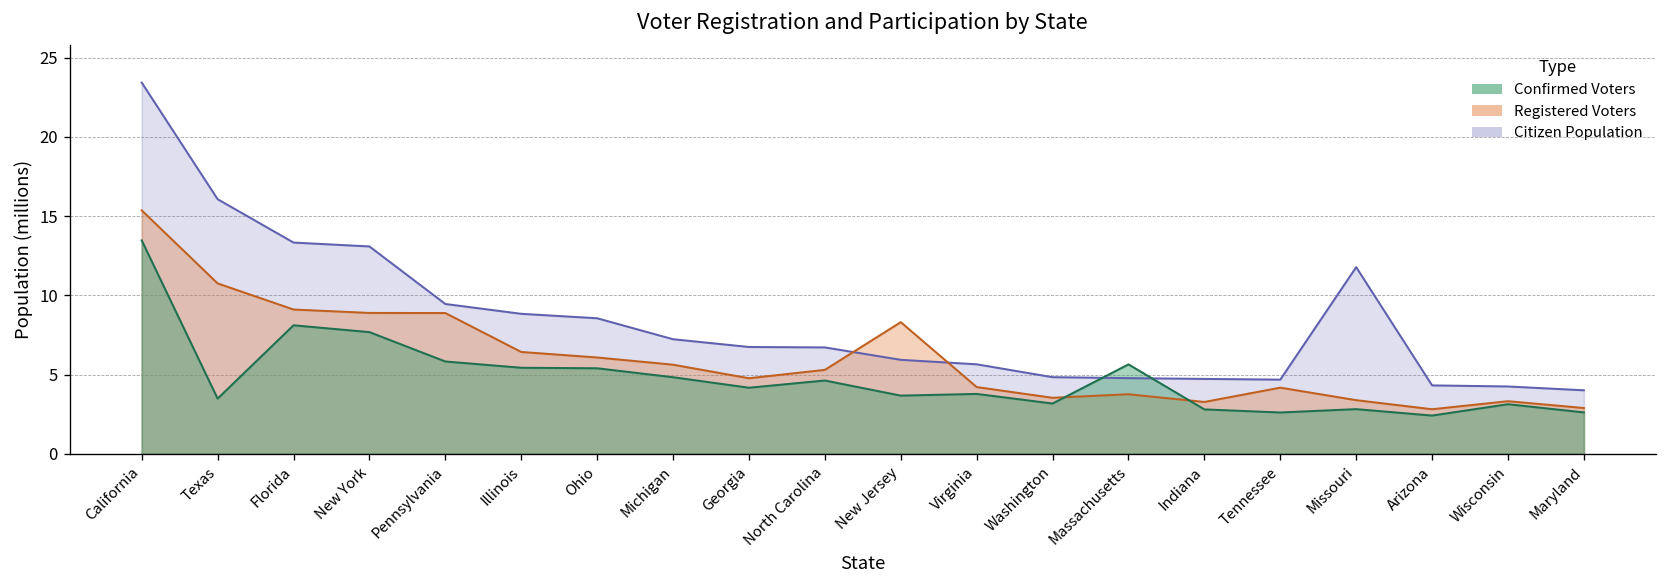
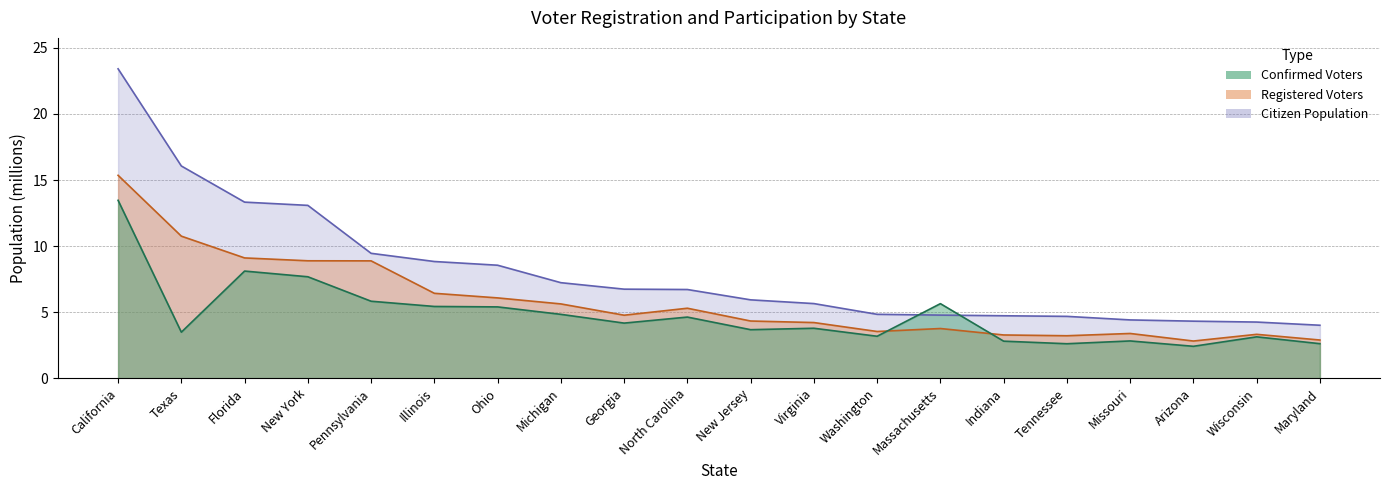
Registered Voters, New Jersey: 8.3 -> 4.3
Registered Voters, Tennessee: 4.2 -> 3.2
Citizen Population, Missouri: 11.8 -> 4.4
